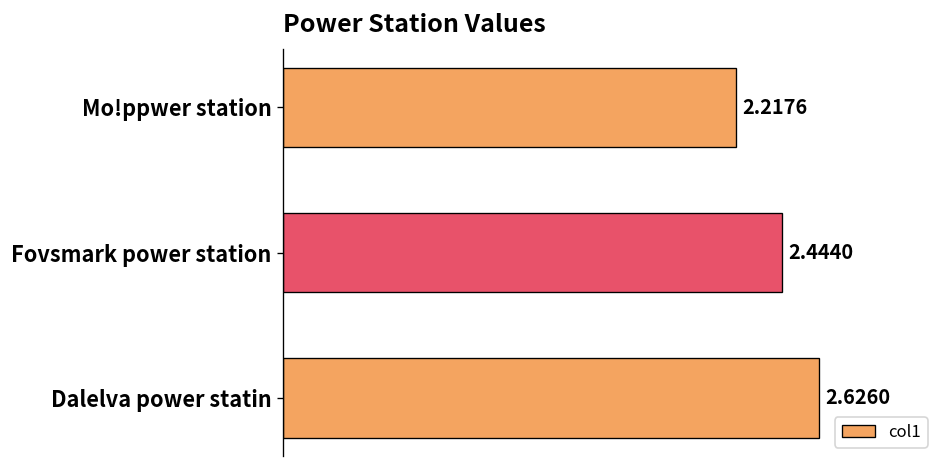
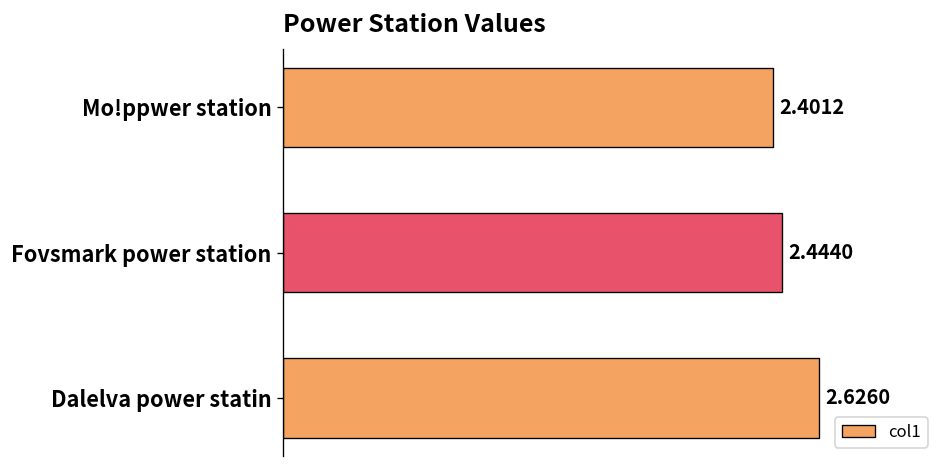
Mo!ppwer station: 2.2176 -> 2.4012
